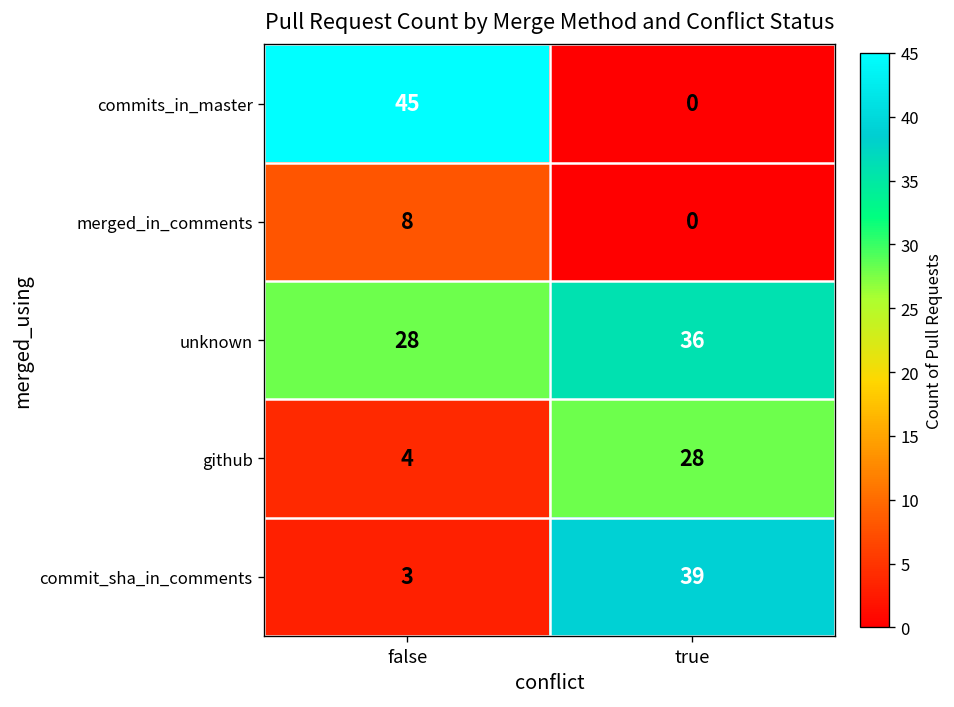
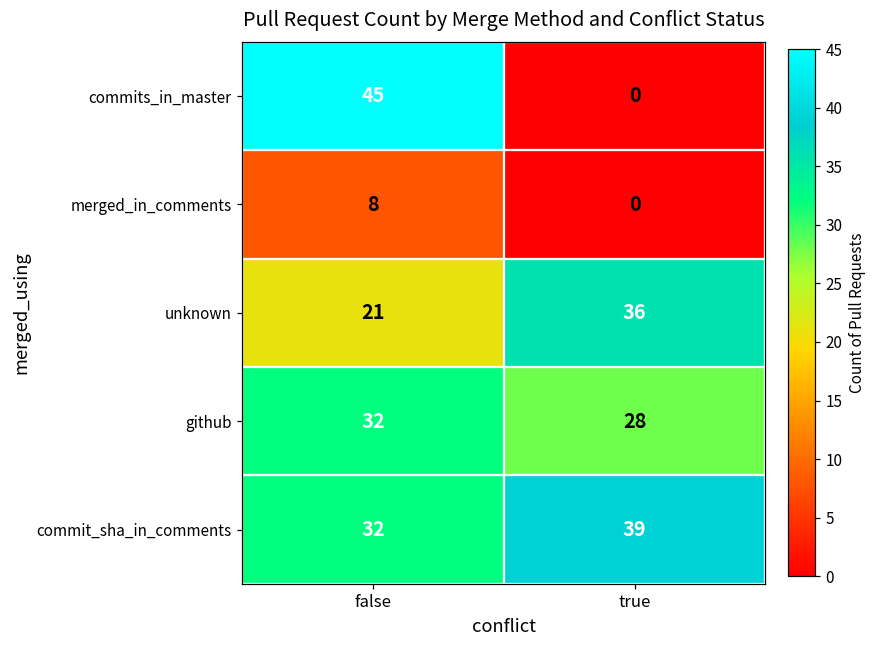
unknown, false: 28 -> 21
github, false: 4 -> 32
commit_sha_in_comments, false: 3 -> 32
